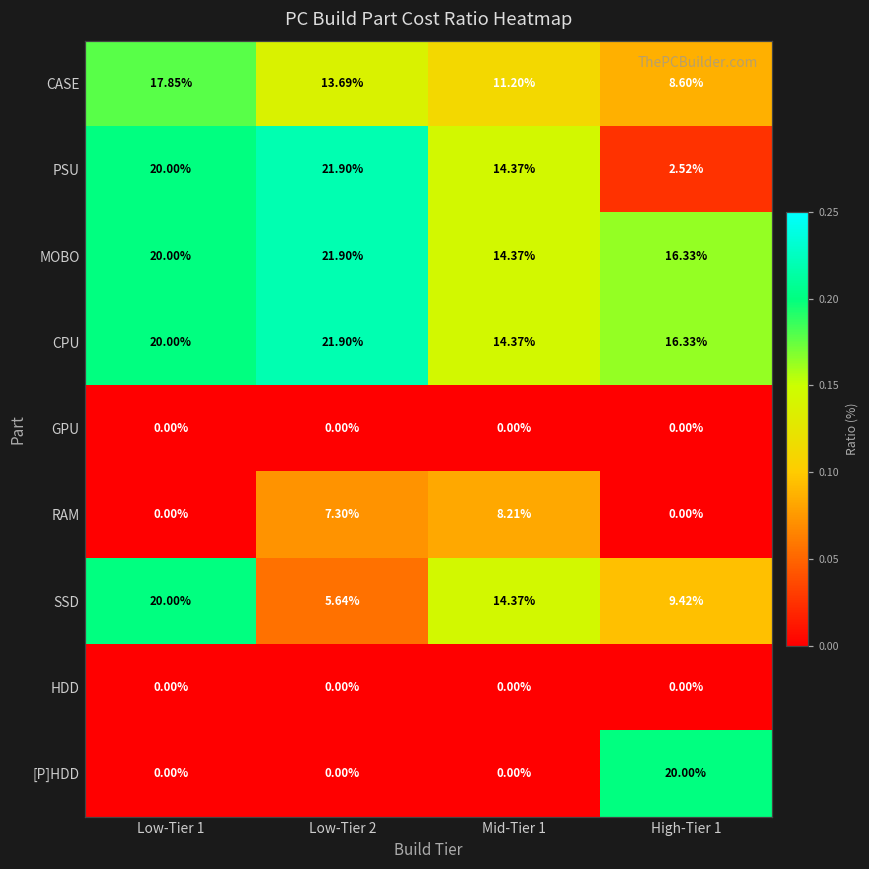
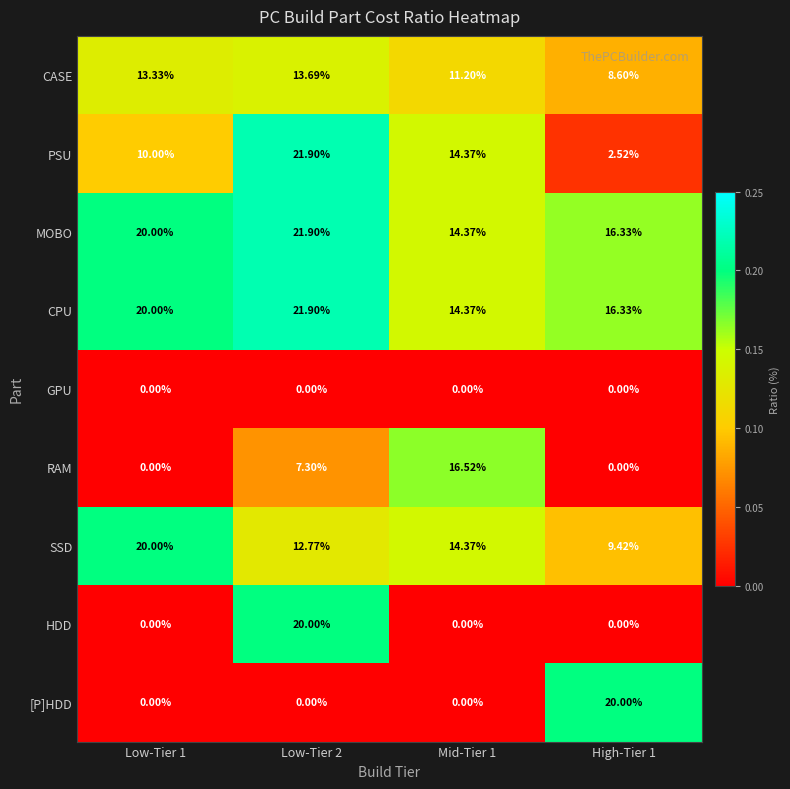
CASE, Low-Tier 1: 17.85% -> 13.33%
PSU, Low-Tier 1: 20.00% -> 10.00%
RAM, Mid-Tier 1: 8.21% -> 16.52%
SSD, Low-Tier 2: 5.64% -> 12.77%
HDD, Low-Tier 2: 0.00% -> 20.00%
